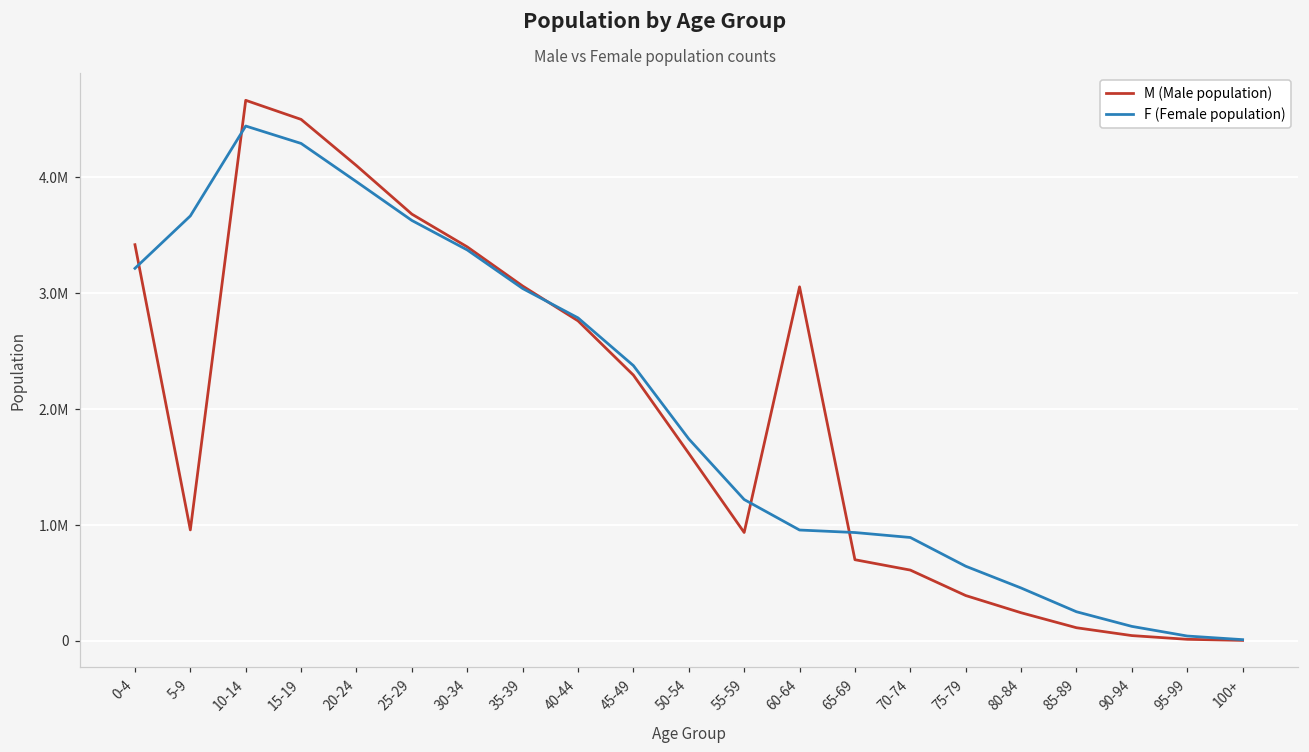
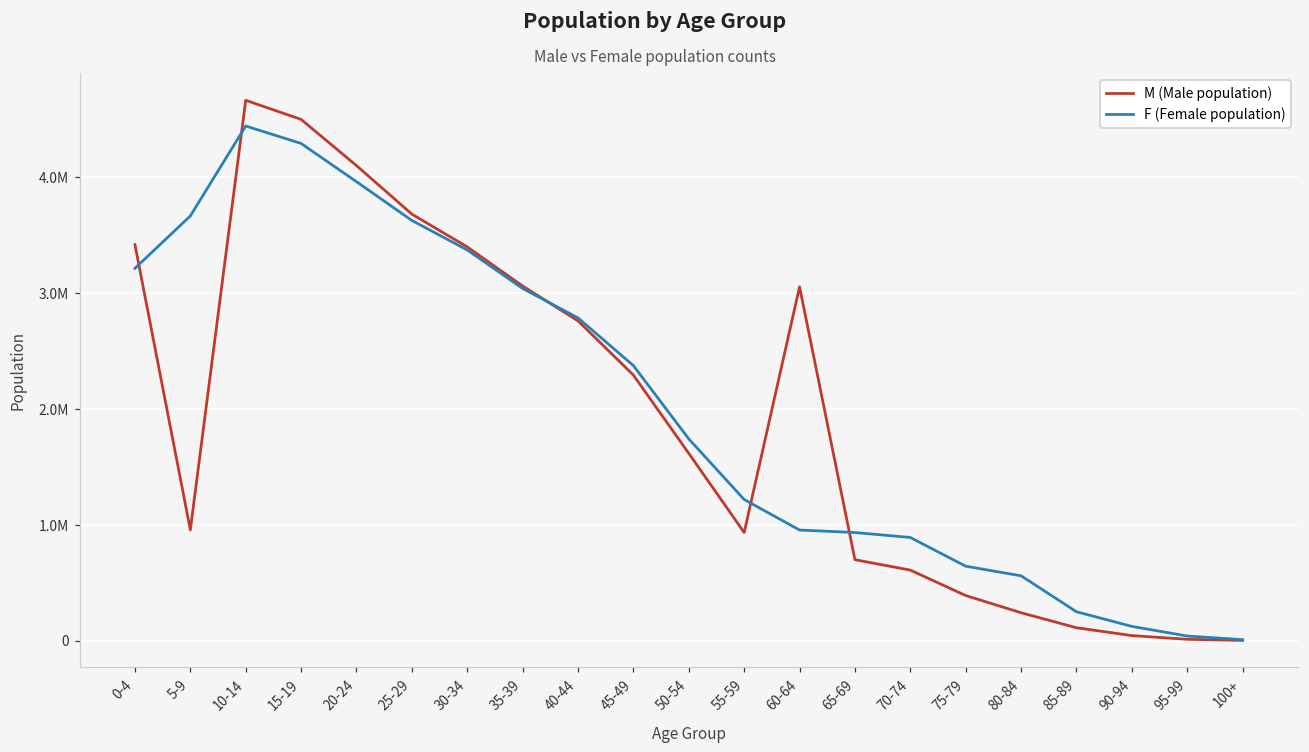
F (Female population), 80-84: 450000 -> 560000
